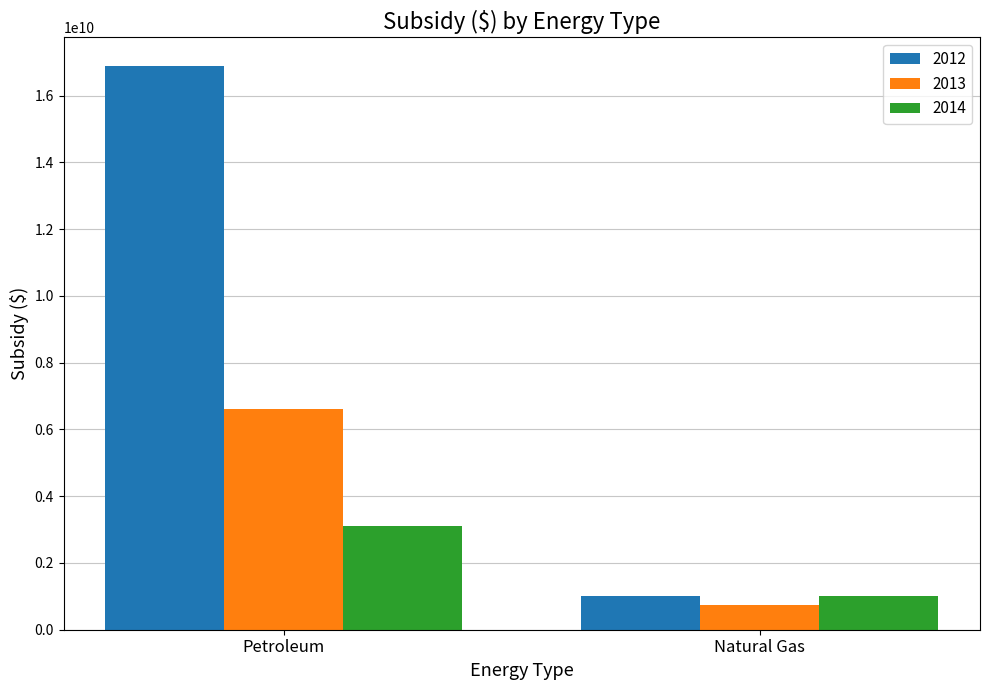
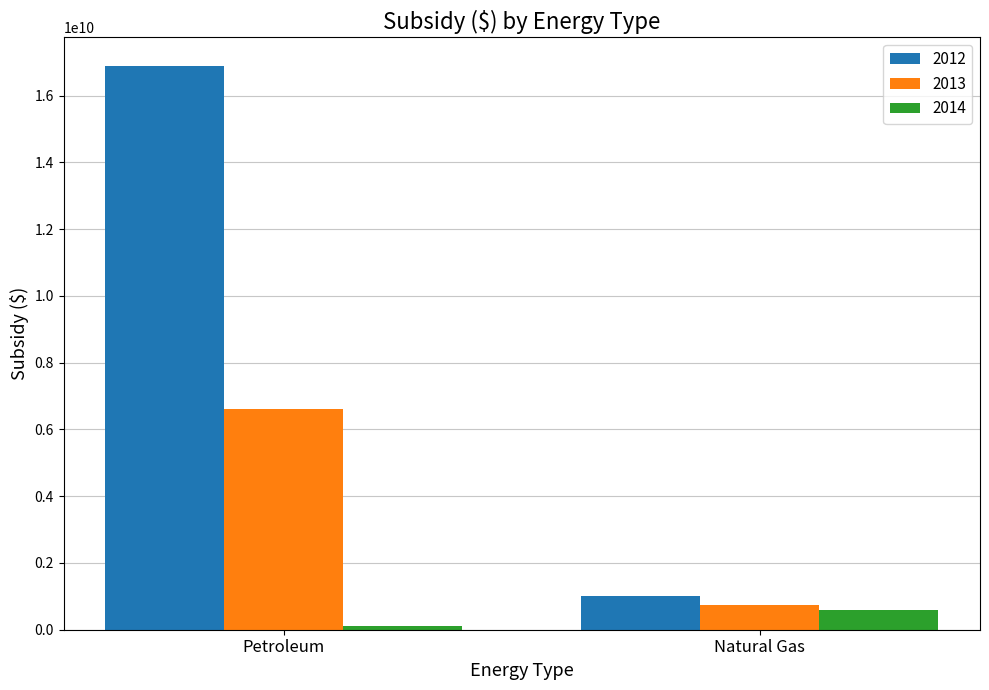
2014, Petroleum: 3100000000 -> 100000000
2014, Natural Gas: 1000000000 -> 600000000
